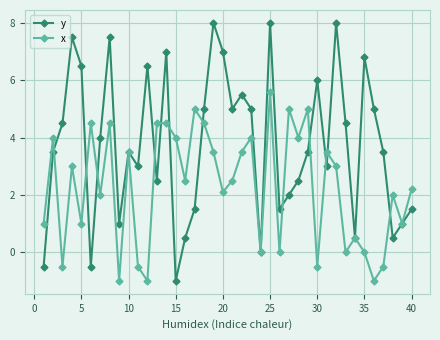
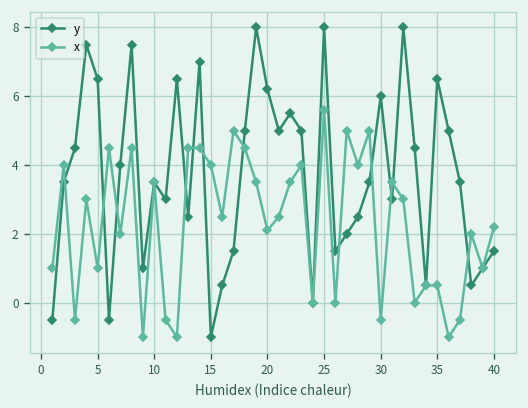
y, 20: 7.0 -> 6.2
y, 35: 6.8 -> 6.5
x, 35: 0.0 -> 0.5
